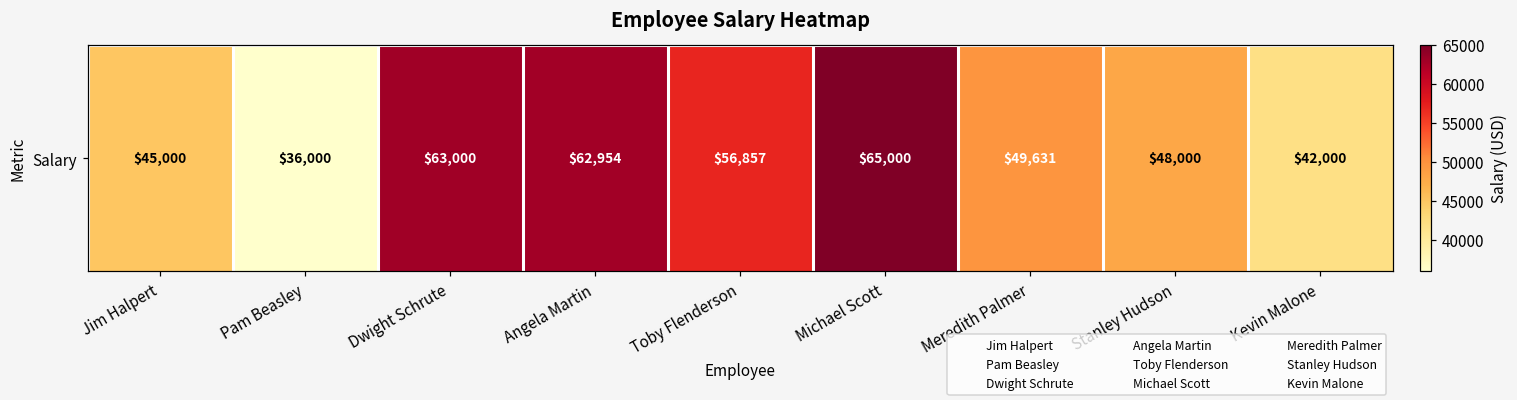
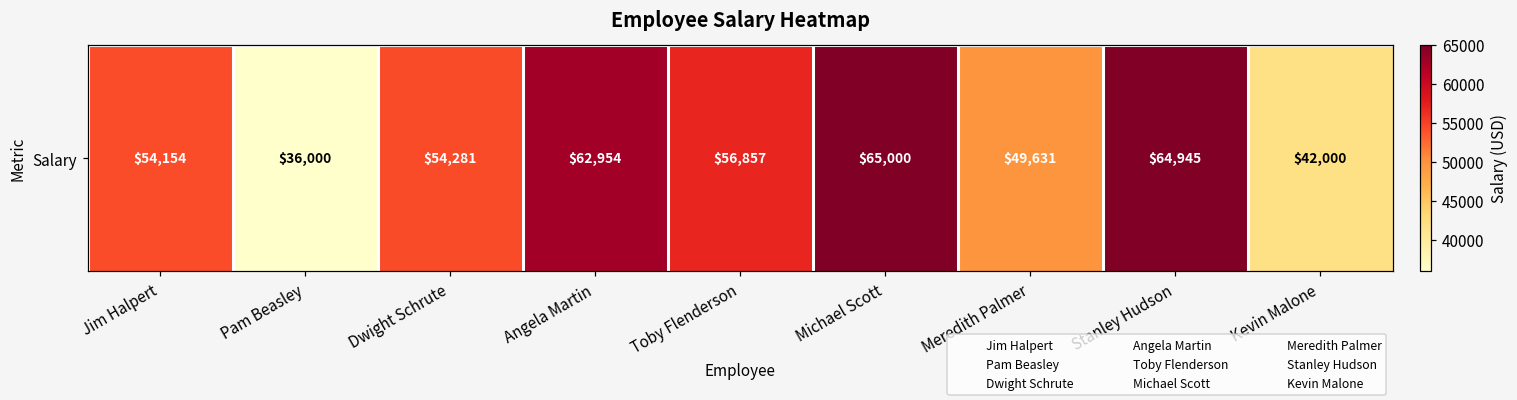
Salary, Jim Halpert: $45,000 -> $54,154
Salary, Dwight Schrute: $63,000 -> $54,281
Salary, Stanley Hudson: $48,000 -> $64,945
